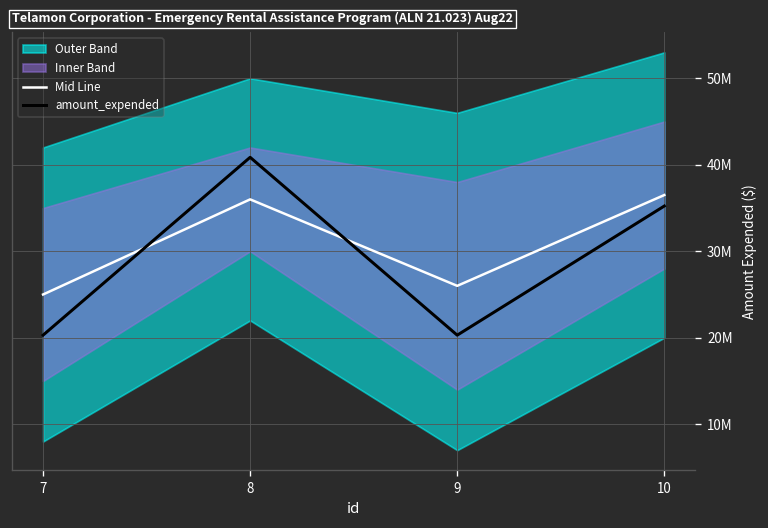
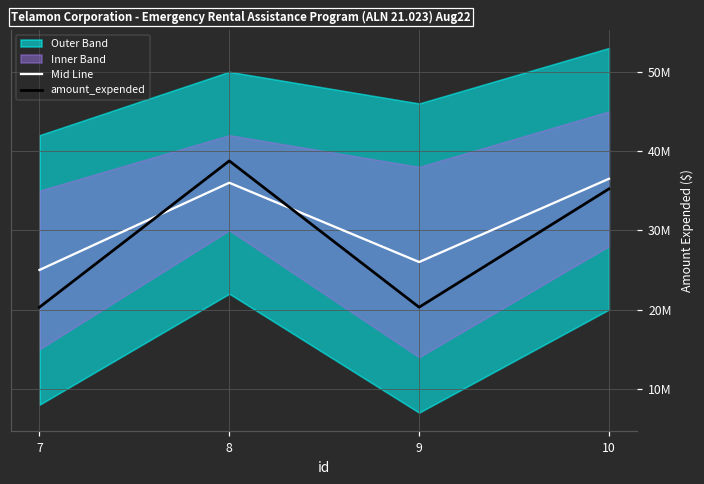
amount_expended, 8: 41000000 -> 39000000
